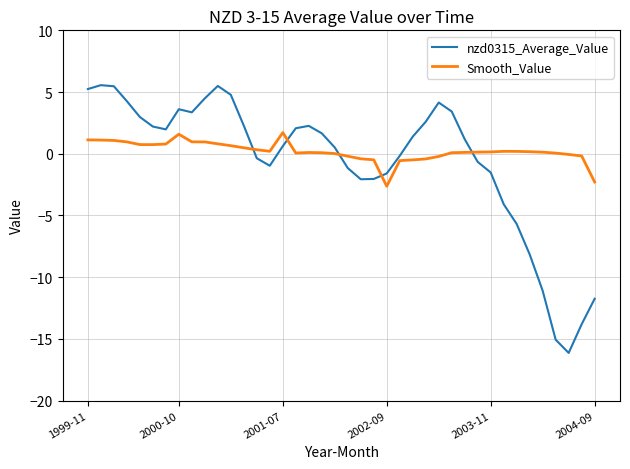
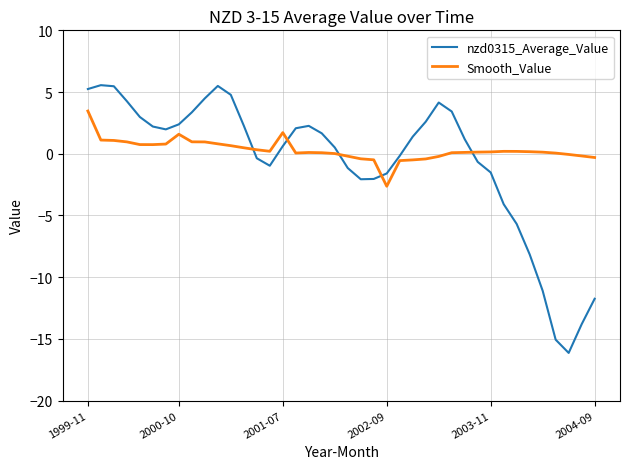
Smooth_Value, 1999-11: 1.1 -> 3.5
nzd0315_Average_Value, 2000-10: 3.6 -> 2.4
Smooth_Value, 2004-09: -2.3 -> -0.3
